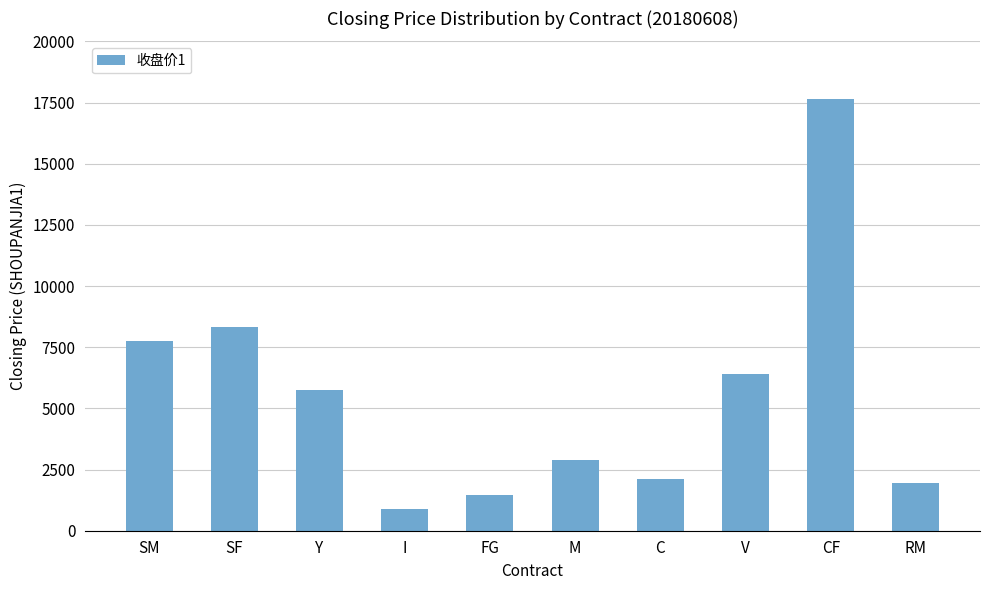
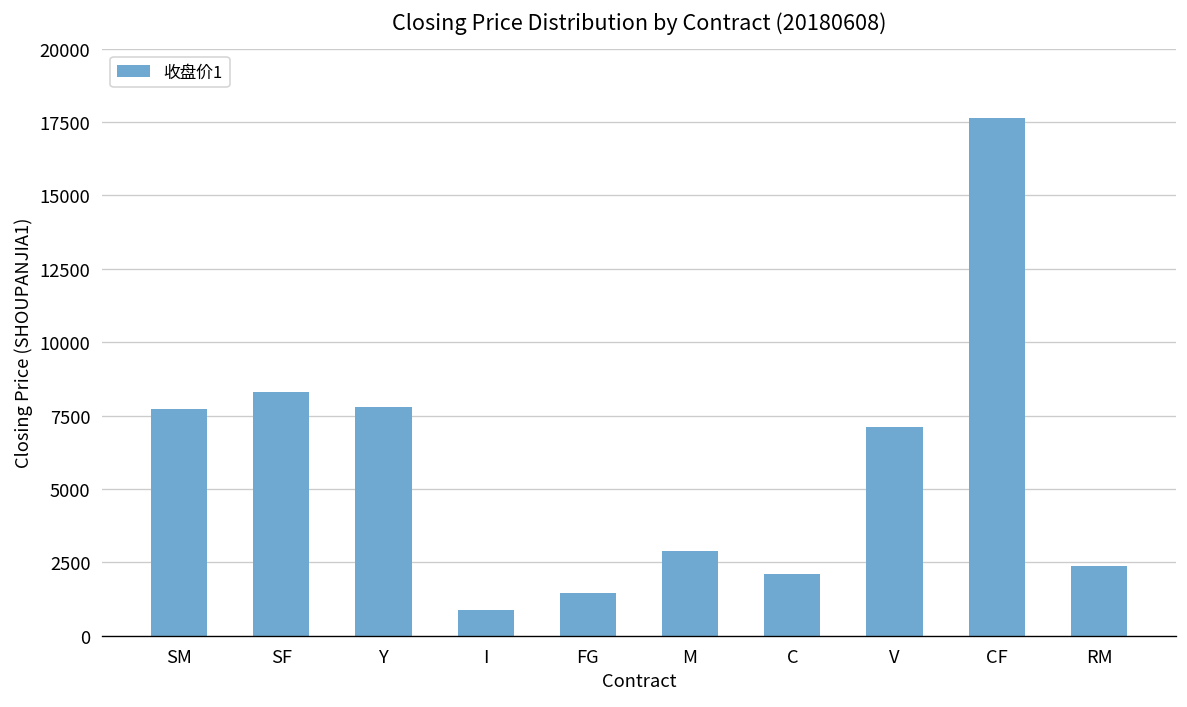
Y: 5700 -> 7800
V: 6400 -> 7100
RM: 2000 -> 2400
